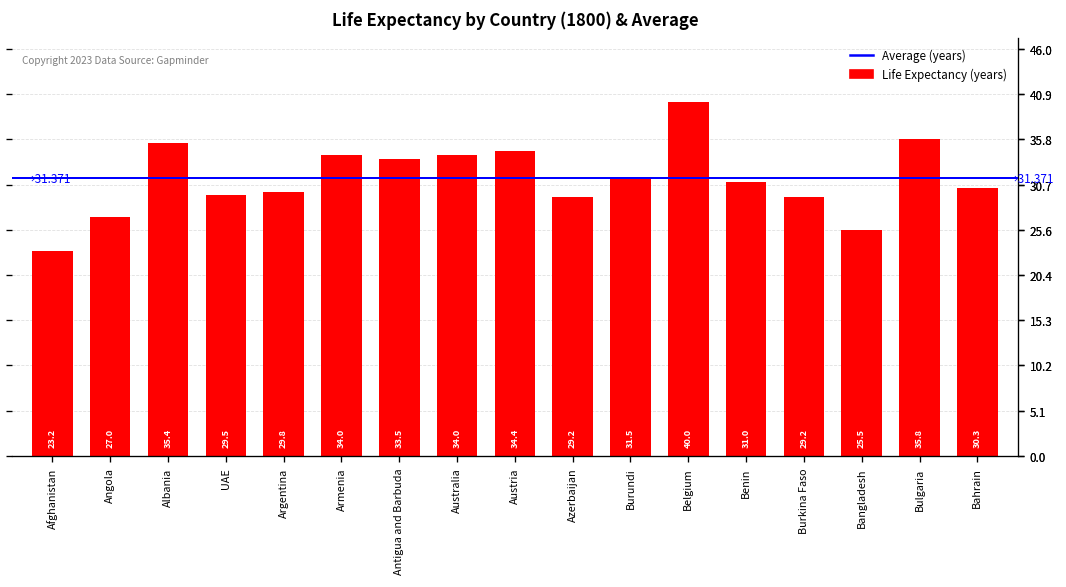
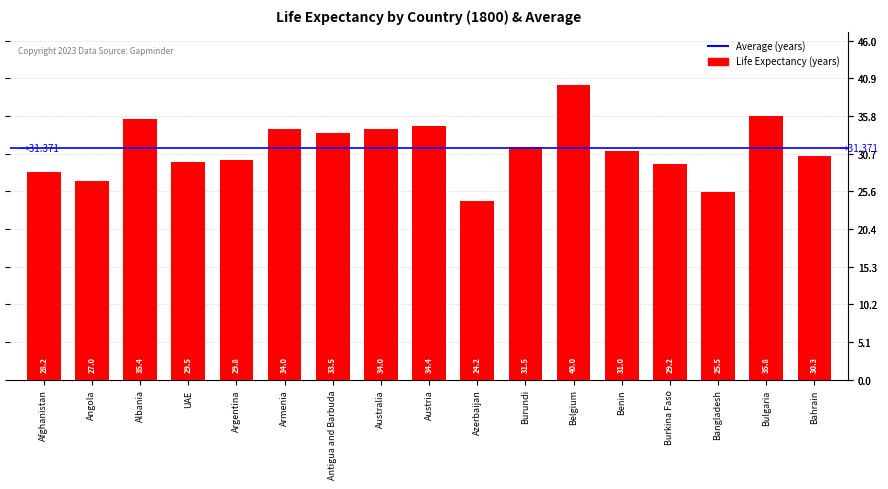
Afghanistan: 23.2 -> 28.2
Azerbaijan: 29.2 -> 24.2
